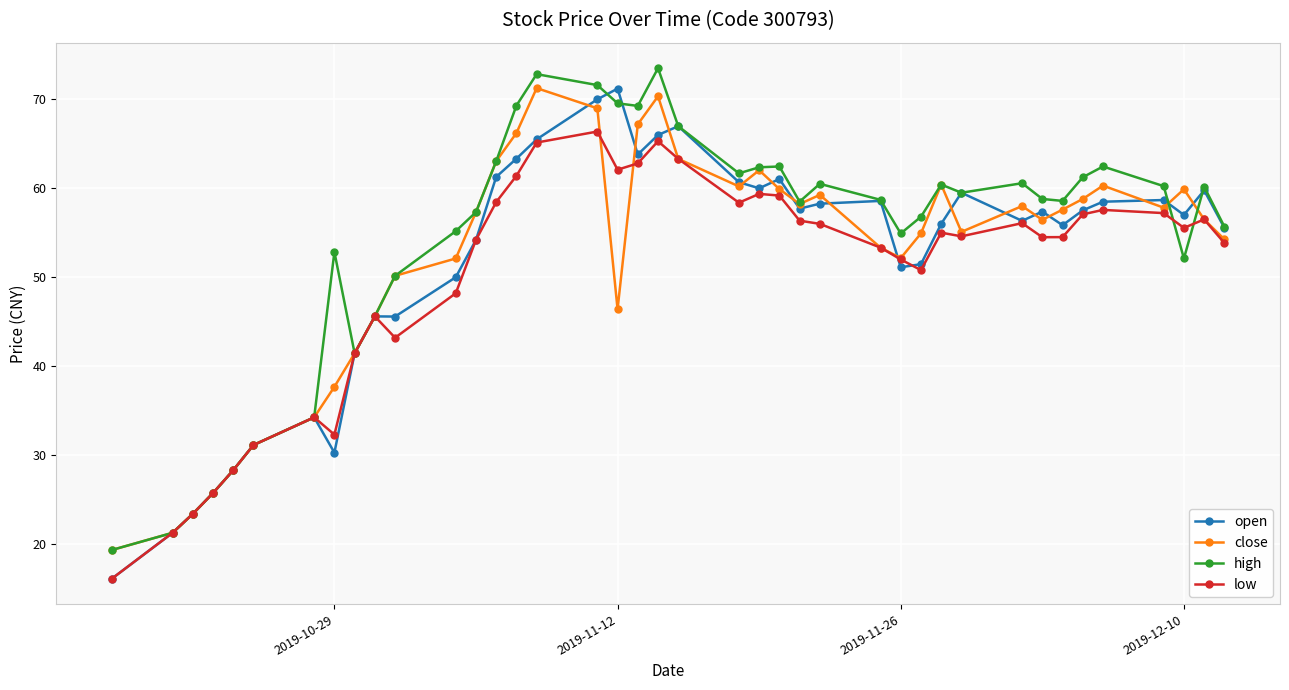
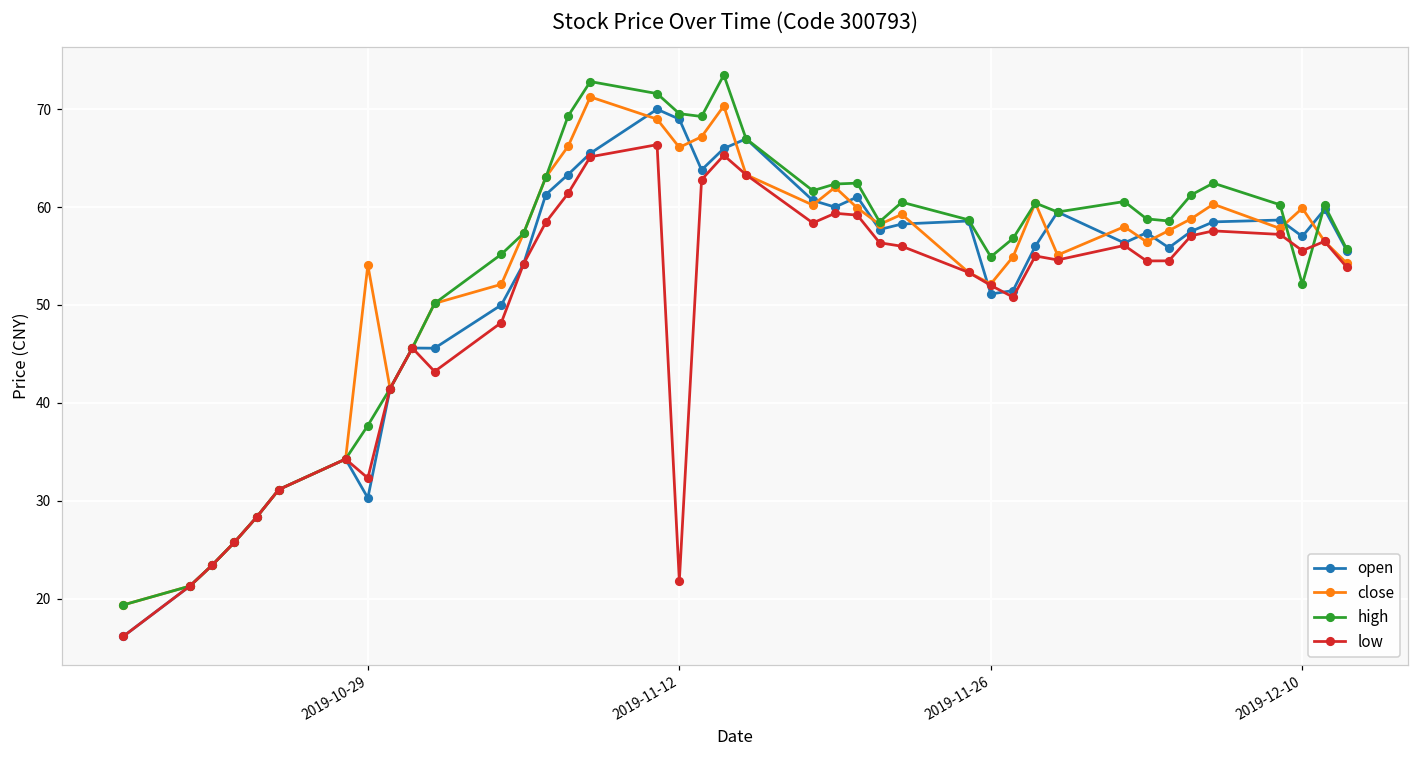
close, 2019-10-29: 38 -> 54
high, 2019-10-29: 53 -> 38
open, 2019-11-12: 71 -> 69
close, 2019-11-12: 46 -> 66
low, 2019-11-12: 62 -> 22
